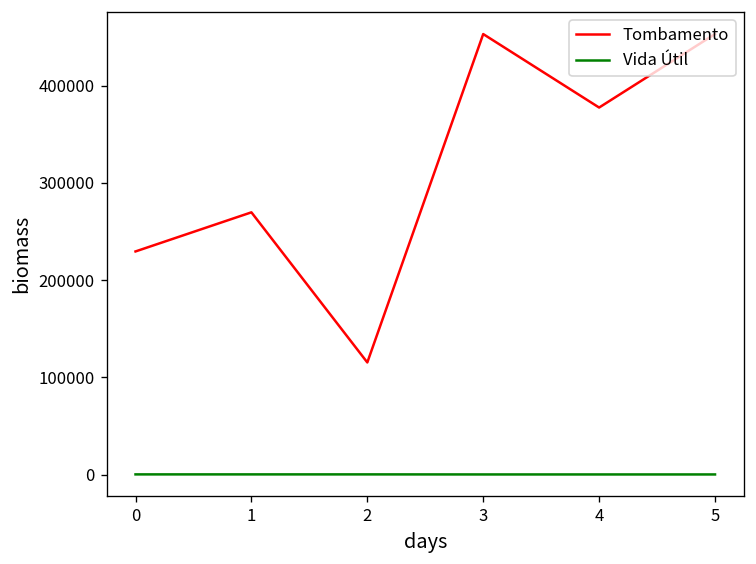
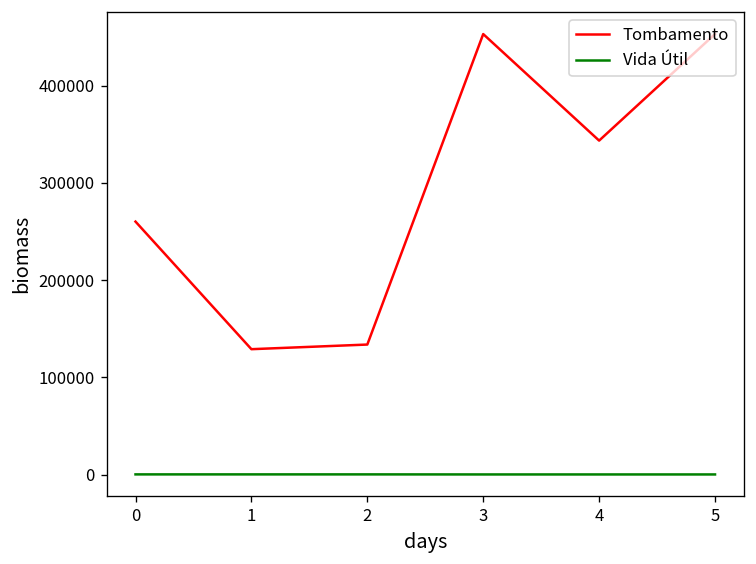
Tombamento, 0: 230000 -> 260000
Tombamento, 1: 270000 -> 130000
Tombamento, 2: 120000 -> 130000
Tombamento, 4: 380000 -> 340000
